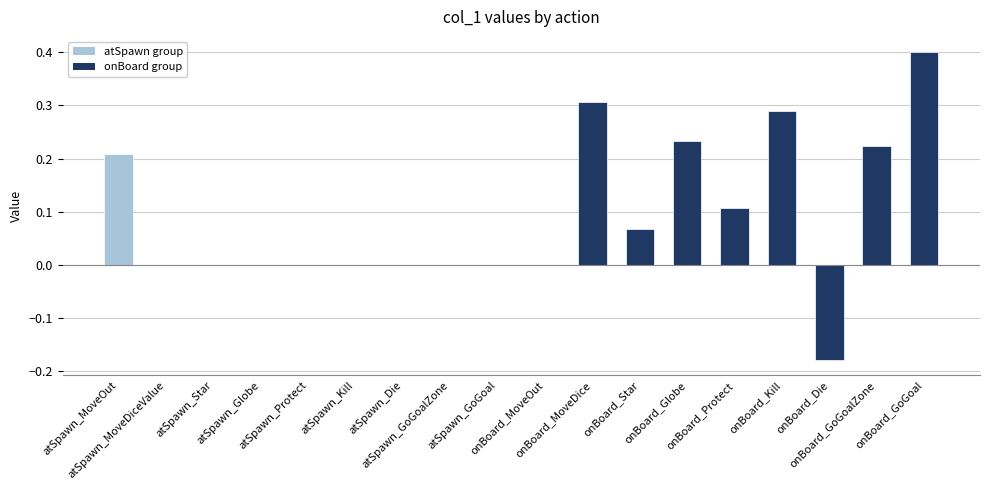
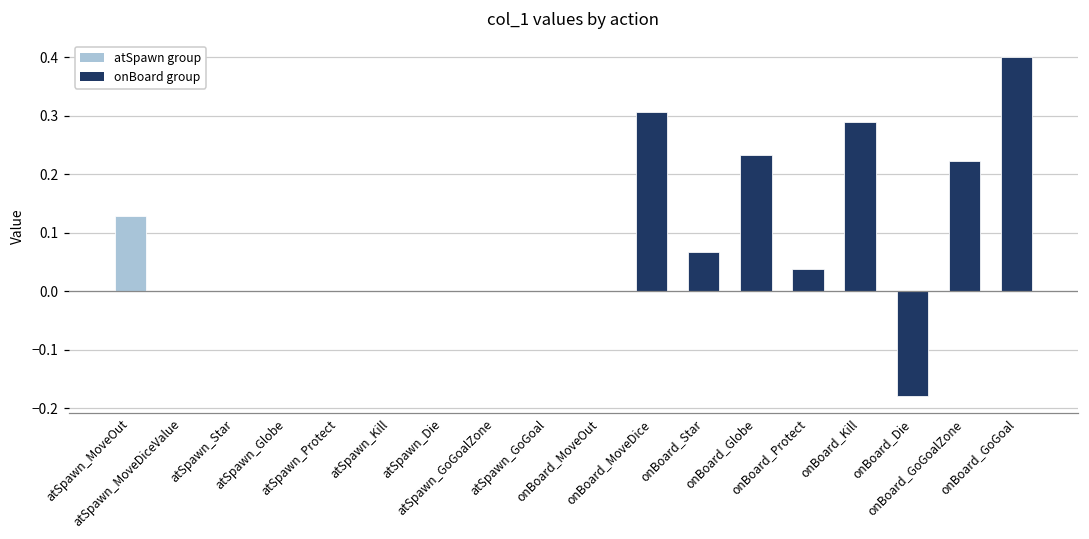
atSpawn_MoveOut: 0.21 -> 0.13
onBoard_Protect: 0.11 -> 0.04
